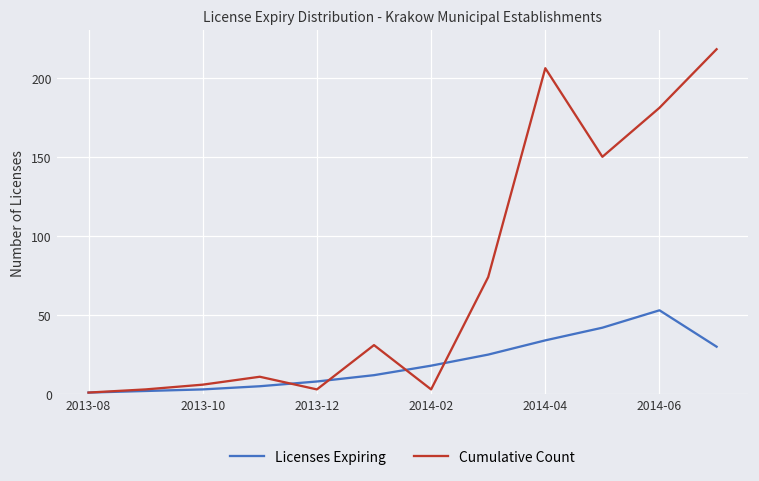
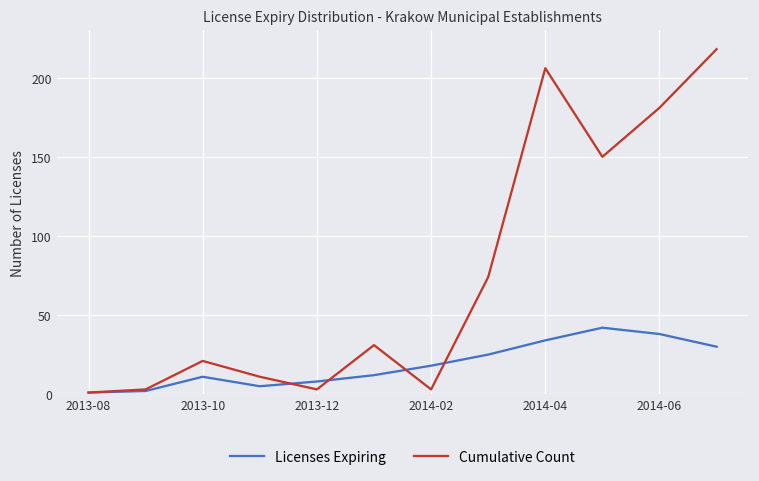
Licenses Expiring, 2013-10: 3 -> 11
Cumulative Count, 2013-10: 6 -> 21
Licenses Expiring, 2014-06: 53 -> 38
